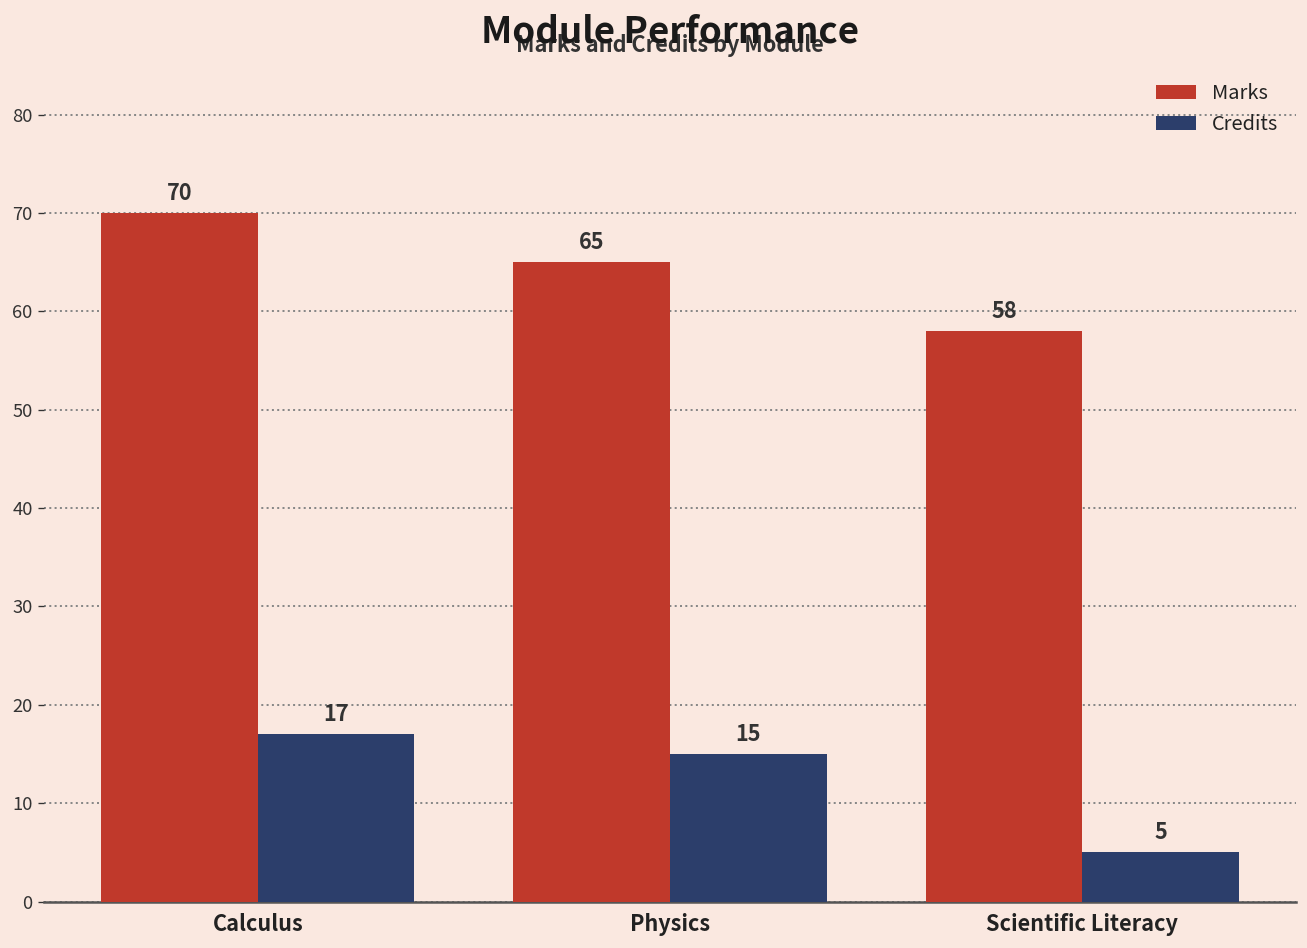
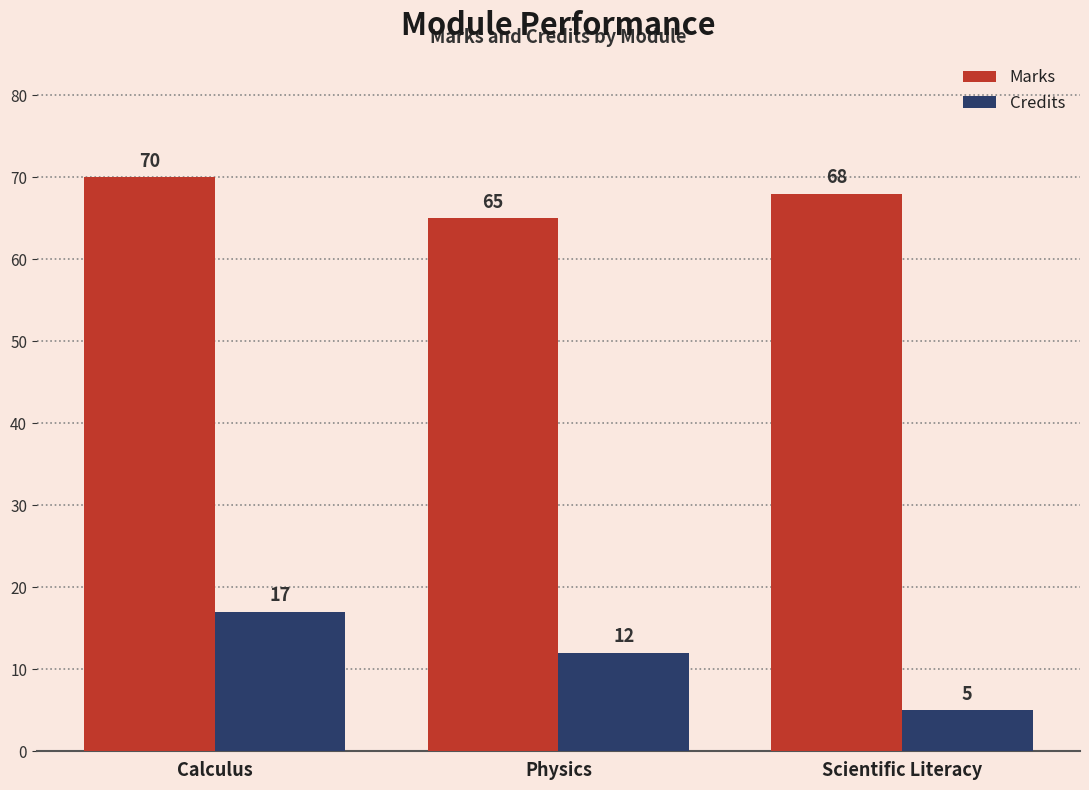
Credits, Physics: 15 -> 12
Marks, Scientific Literacy: 58 -> 68
